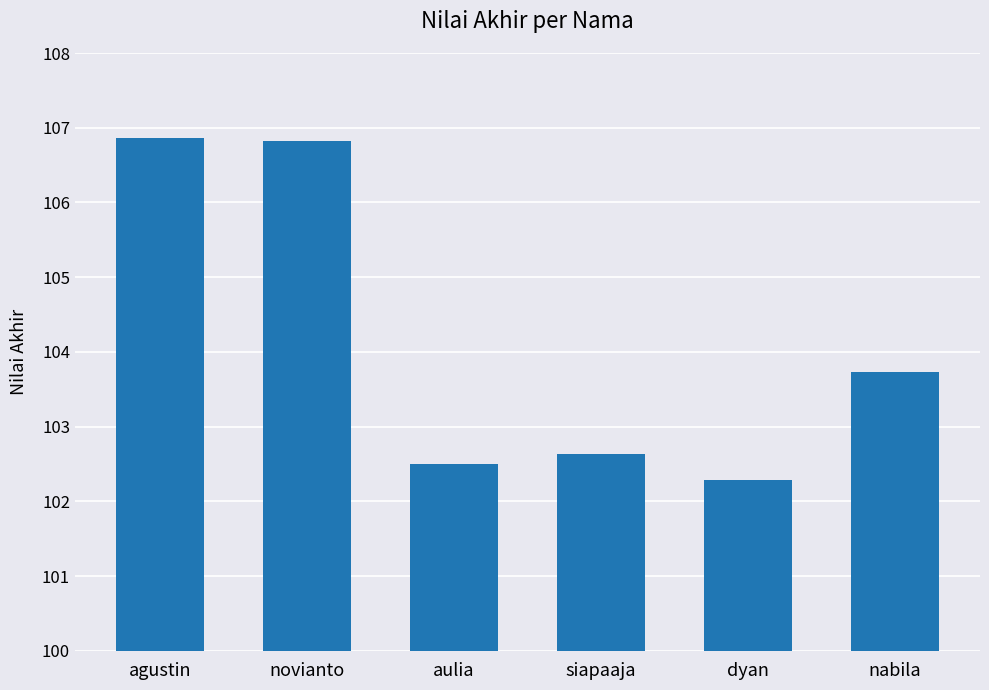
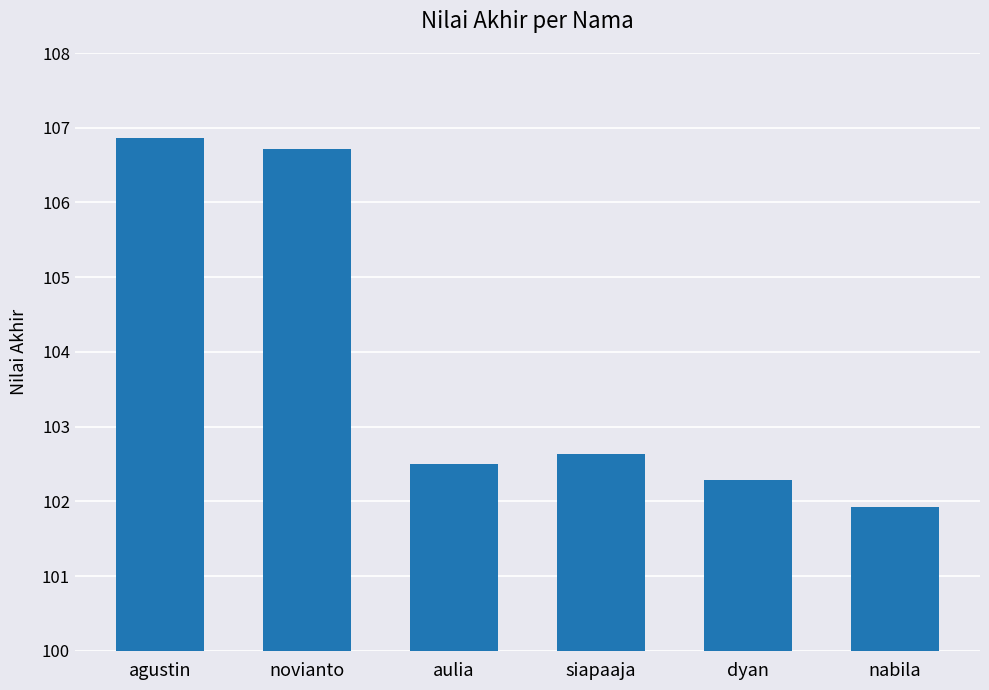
novianto: 106.8 -> 106.7
nabila: 103.7 -> 101.9
